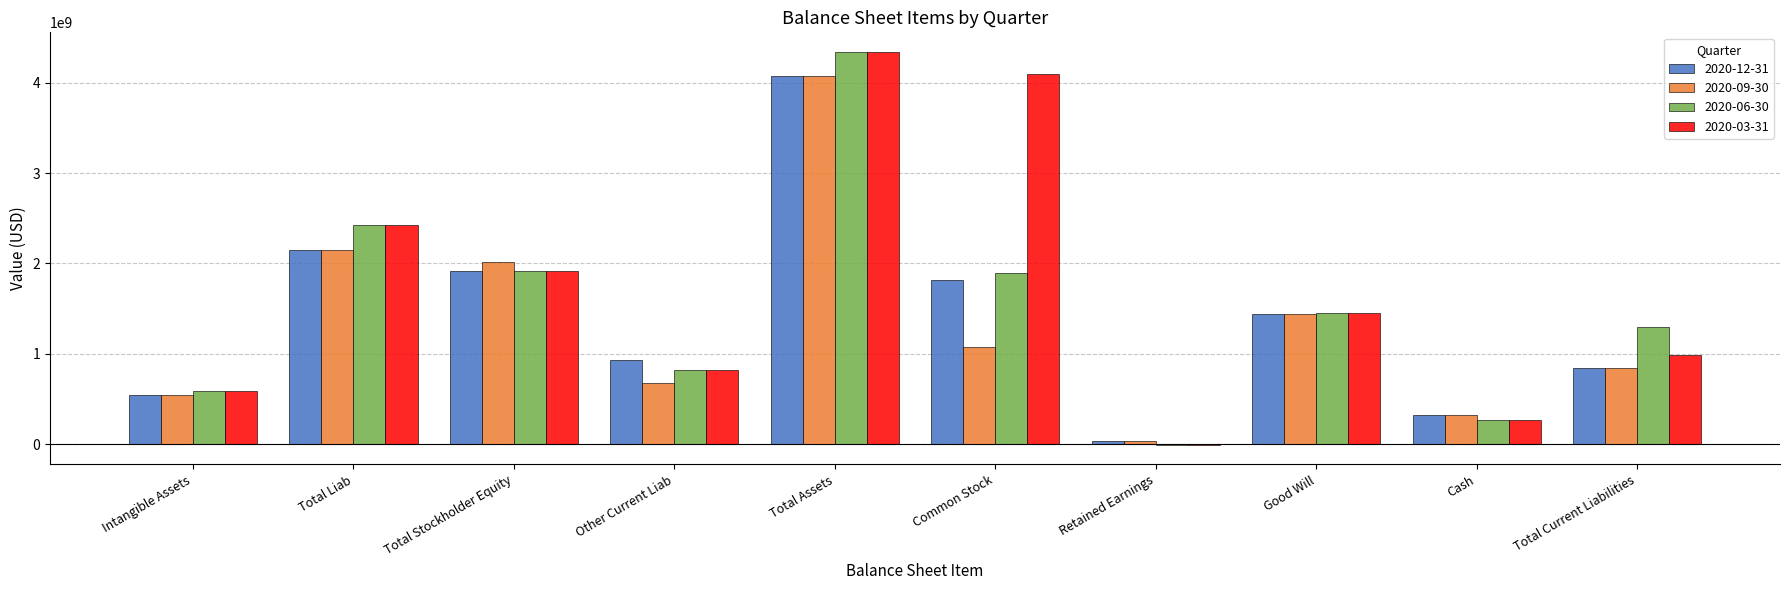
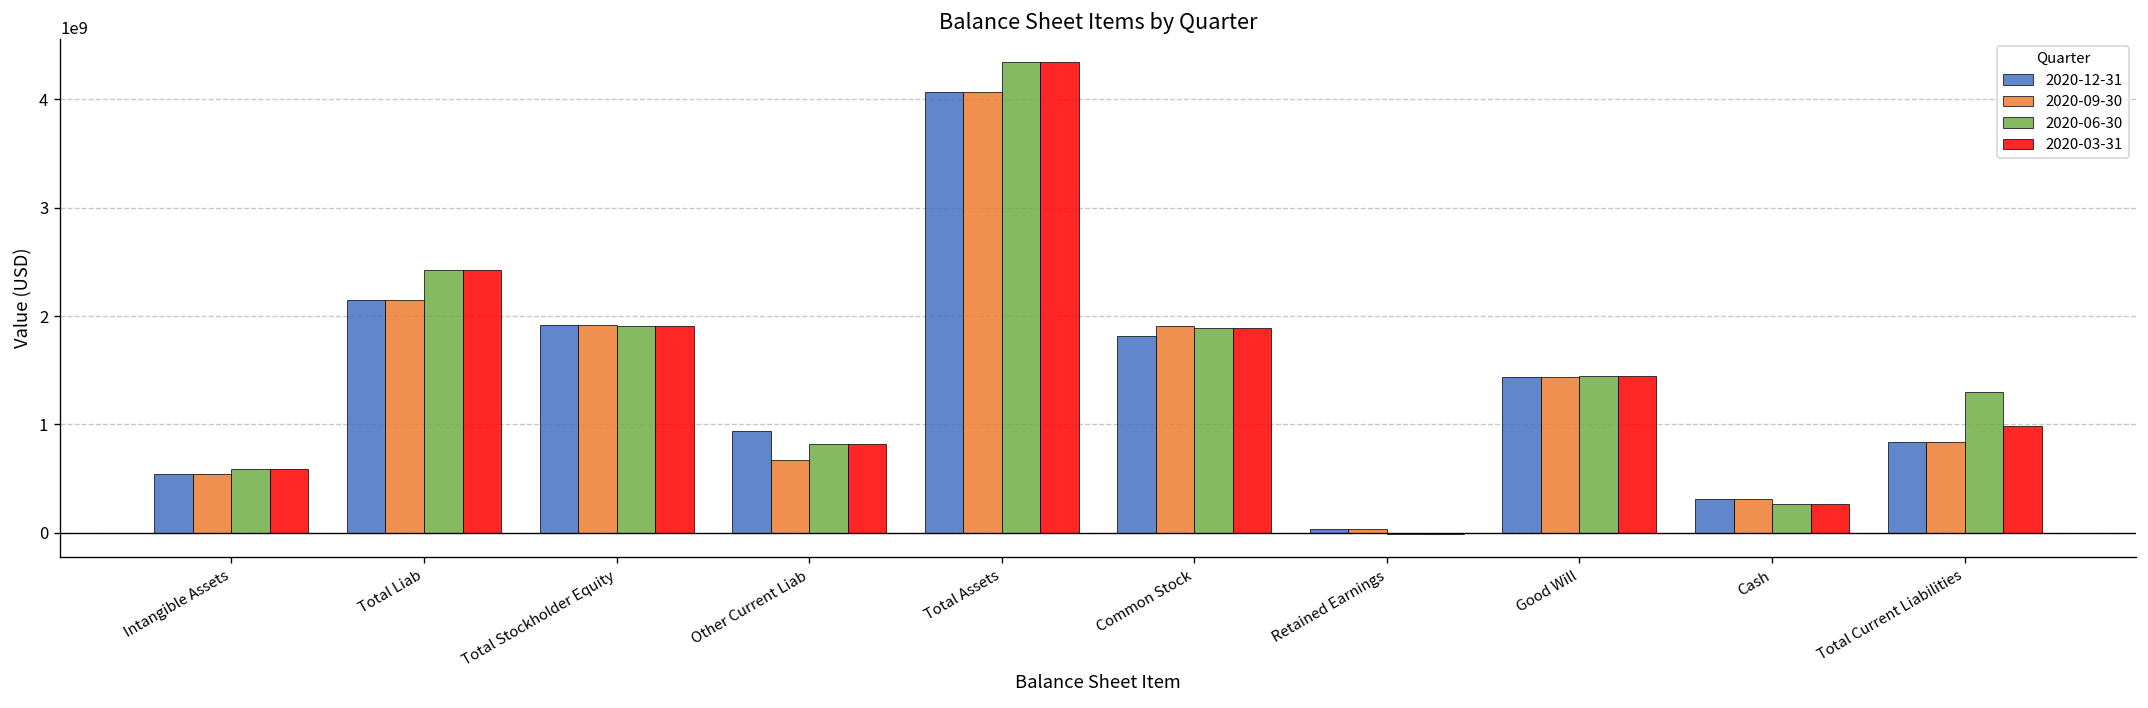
2020-09-30, Total Stockholder Equity: 2000000000 -> 1900000000
2020-09-30, Common Stock: 1100000000 -> 1900000000
2020-03-31, Common Stock: 4100000000 -> 1900000000
